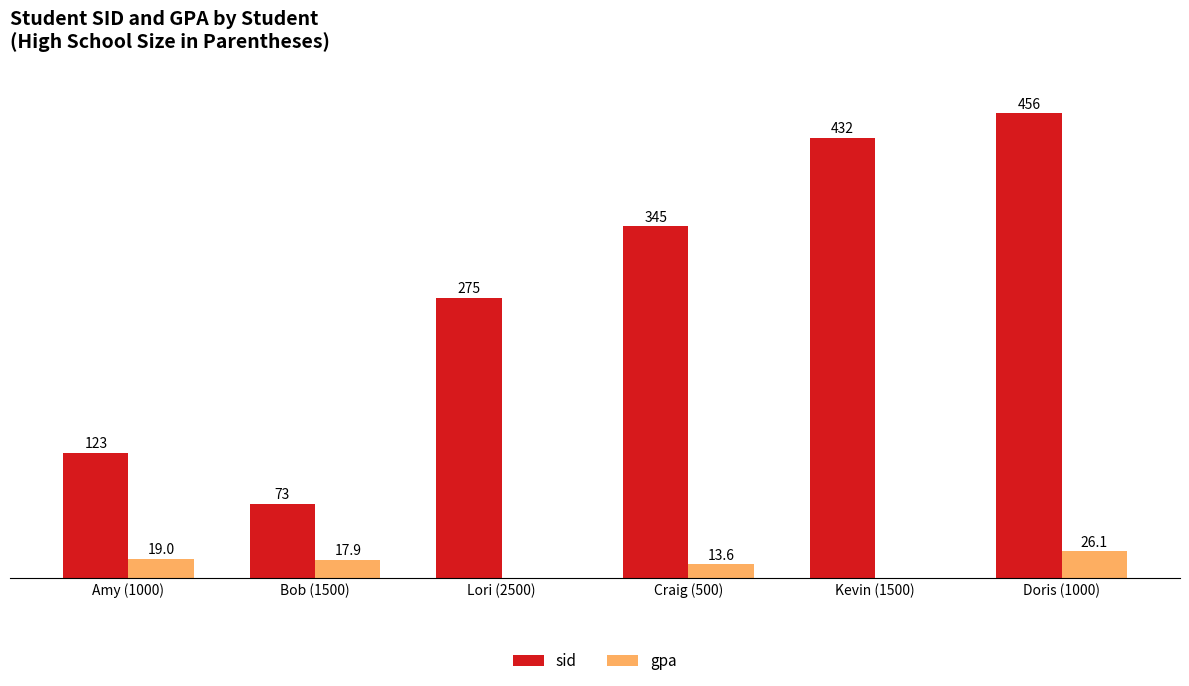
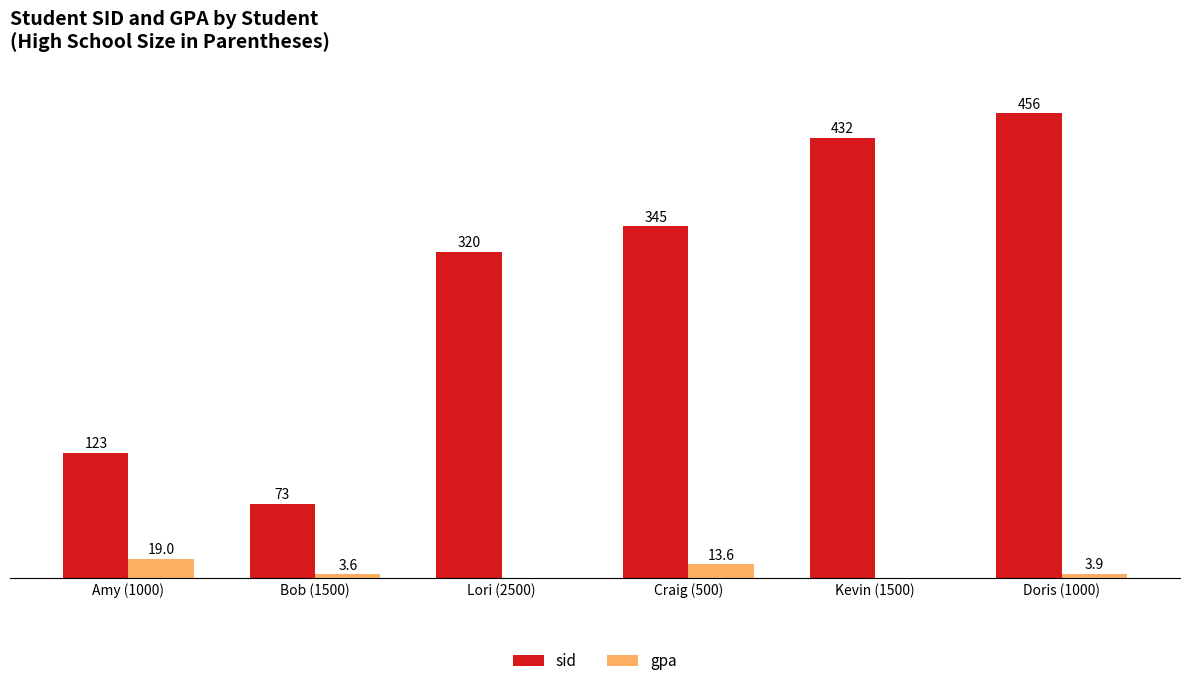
gpa, Bob (1500): 17.9 -> 3.6
sid, Lori (2500): 275 -> 320
gpa, Doris (1000): 26.1 -> 3.9
